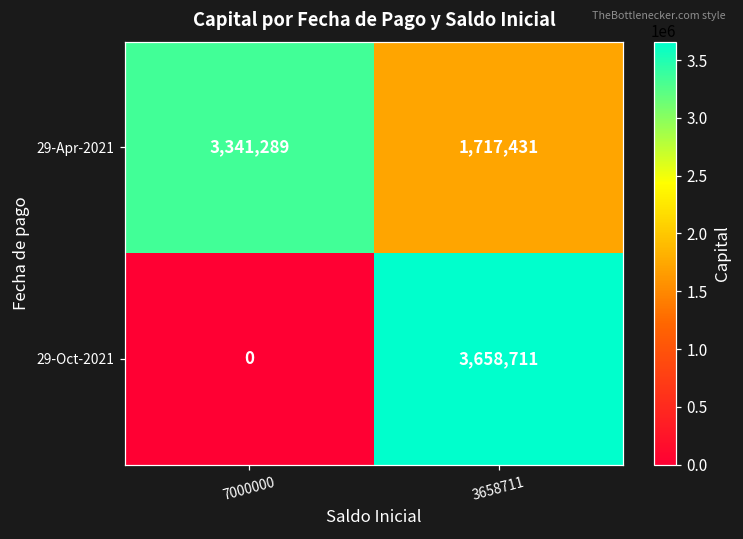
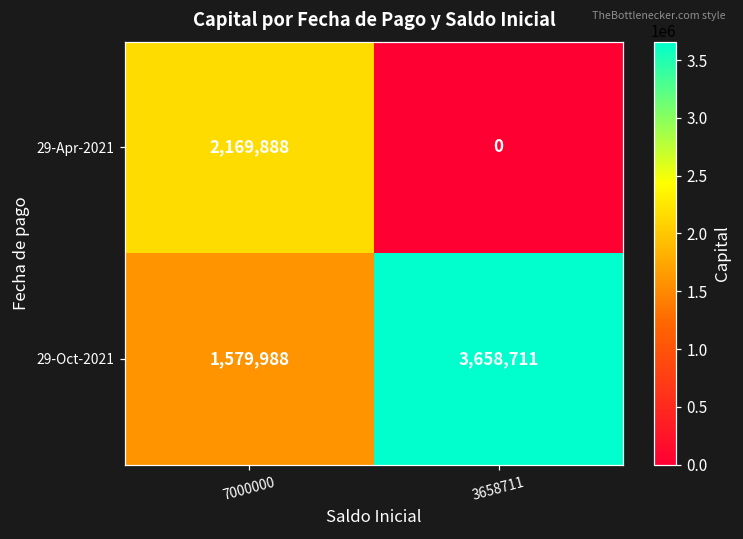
29-Apr-2021, 7000000: 3,341,289 -> 2,169,888
29-Apr-2021, 3658711: 1,717,431 -> 0
29-Oct-2021, 7000000: 0 -> 1,579,988
